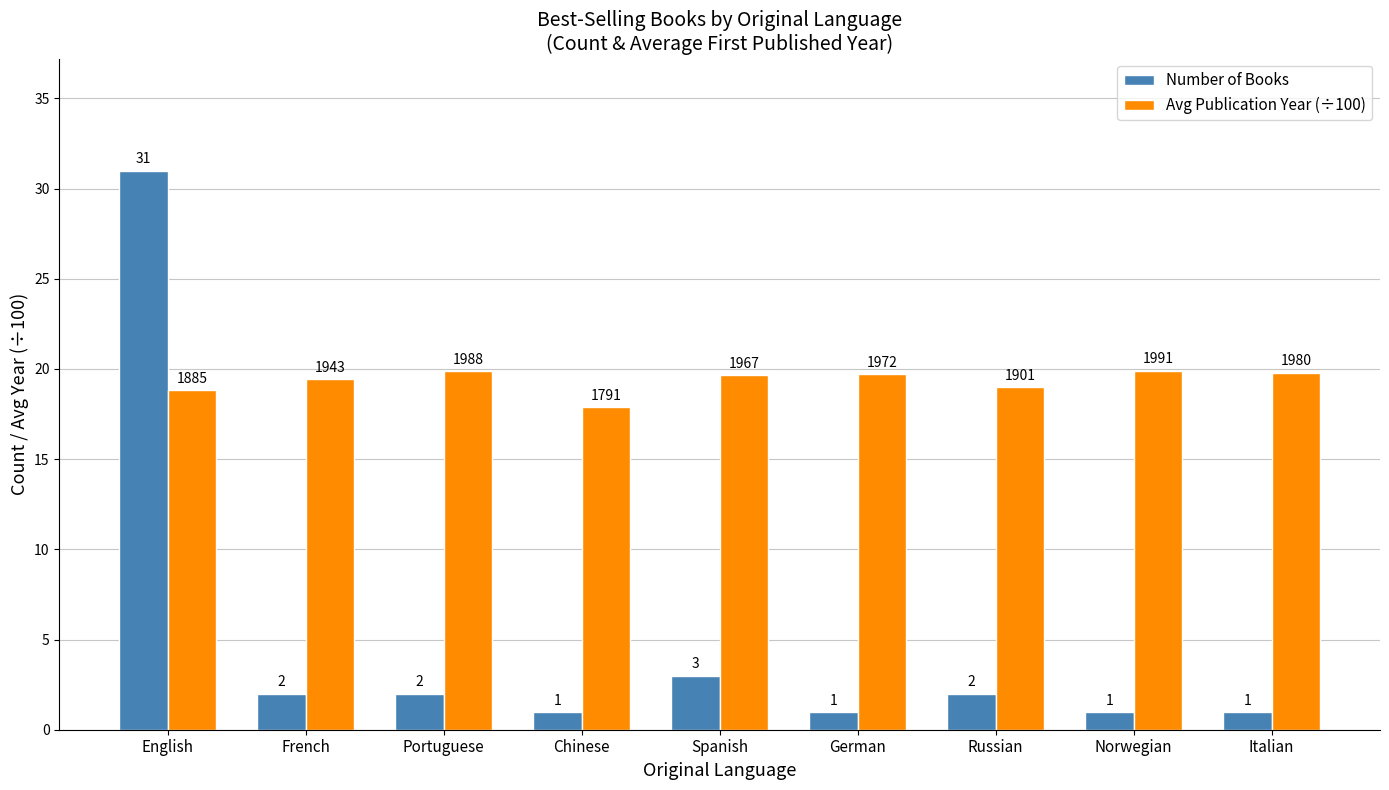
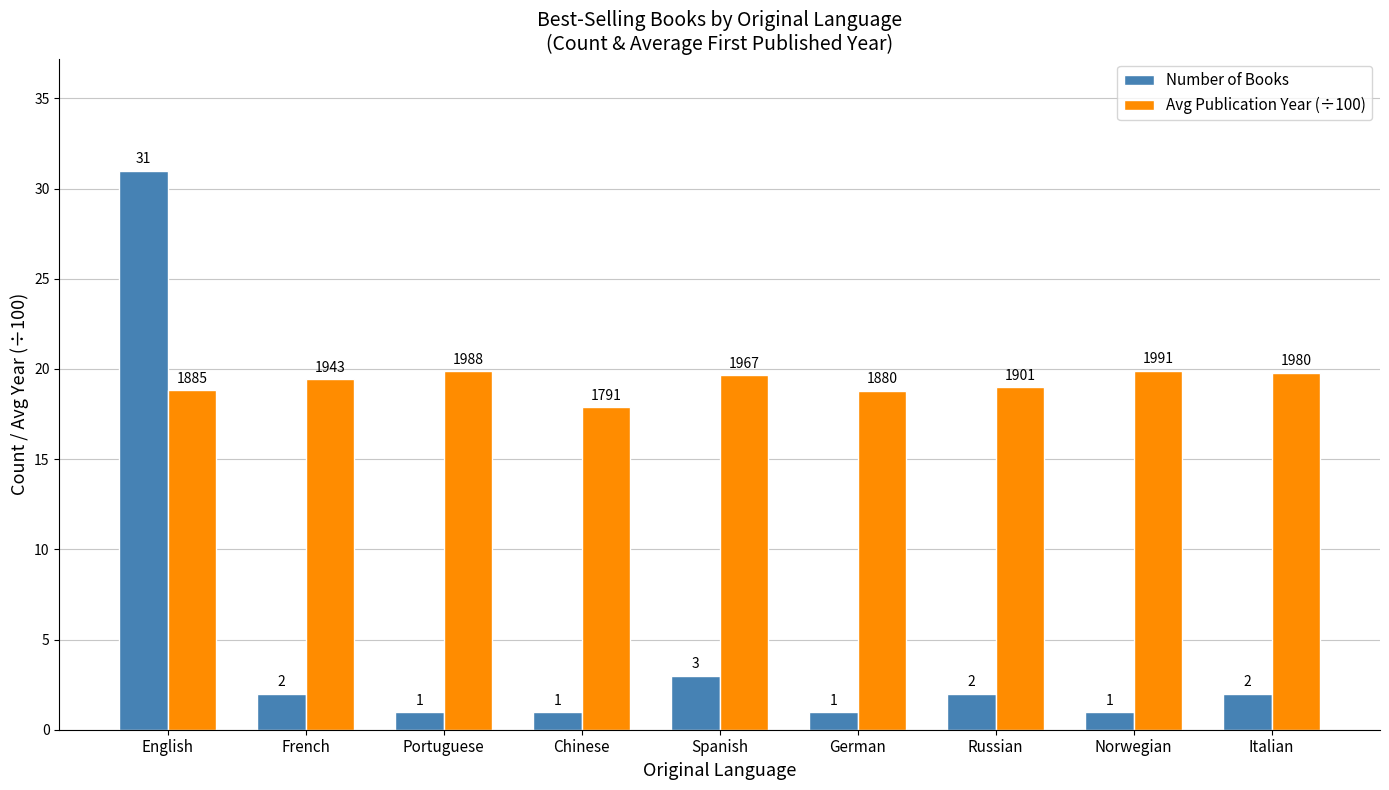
Number of Books, Portuguese: 2 -> 1
Avg Publication Year (÷100), German: 1972 -> 1880
Number of Books, Italian: 1 -> 2
